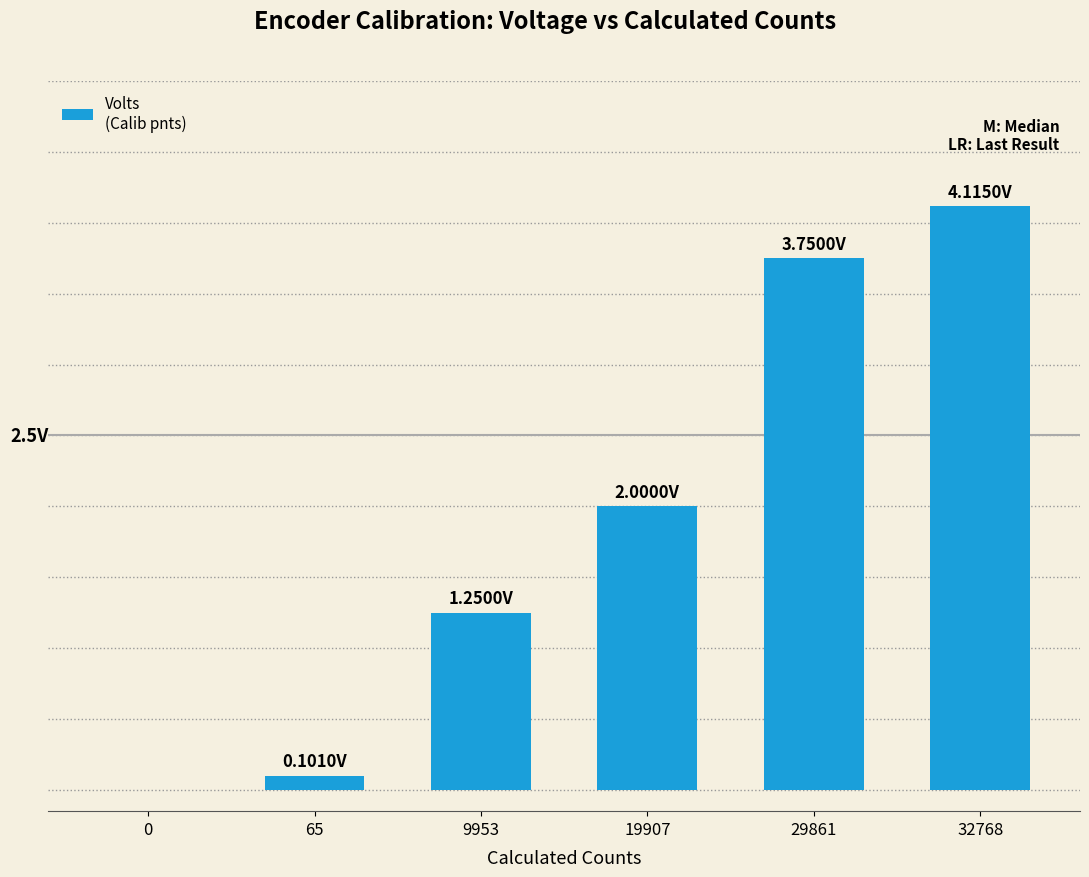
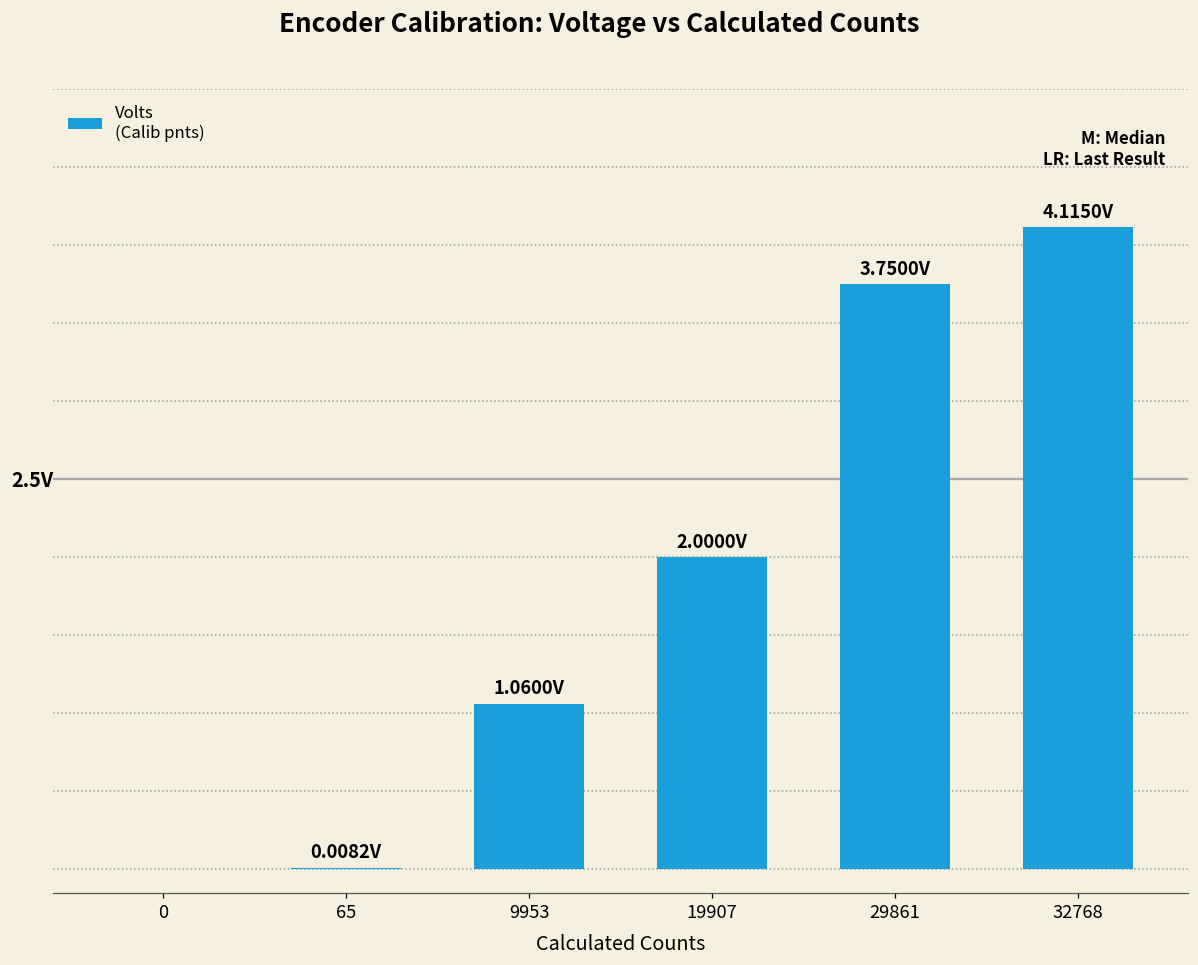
65: 0.1010V -> 0.0082V
9953: 1.2500V -> 1.0600V
